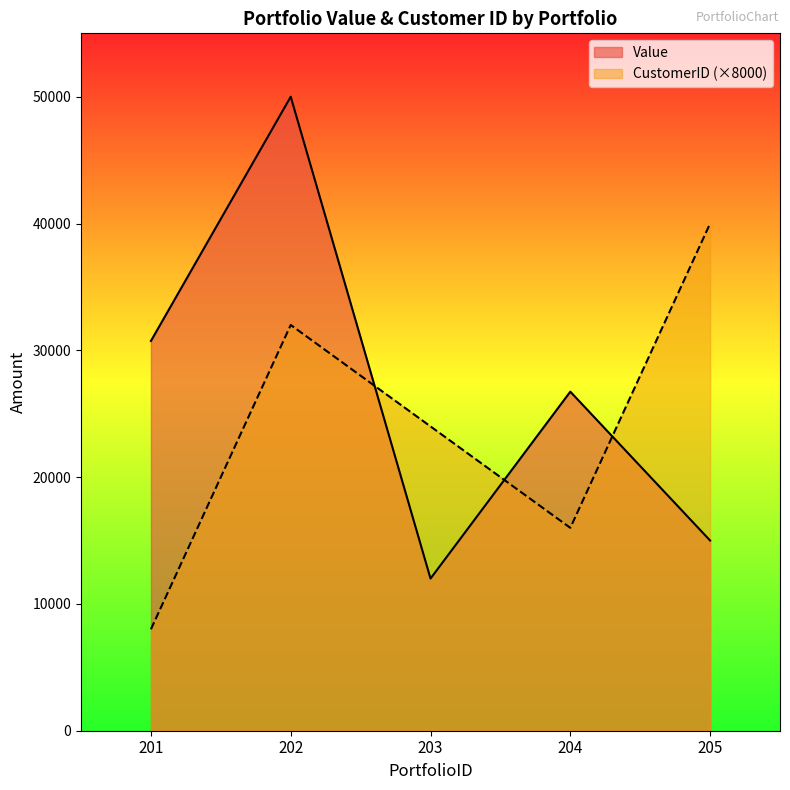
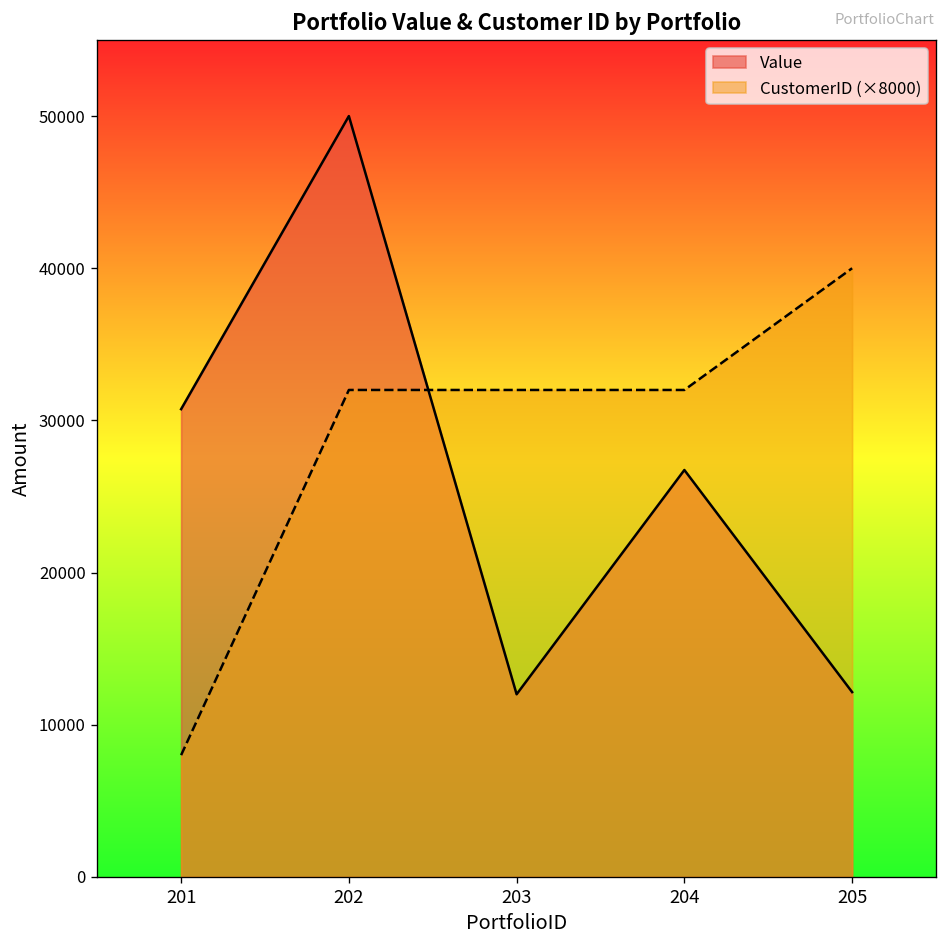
CustomerID (×8000), 203: 24000 -> 32000
CustomerID (×8000), 204: 16000 -> 32000
Value, 205: 15000 -> 12100
